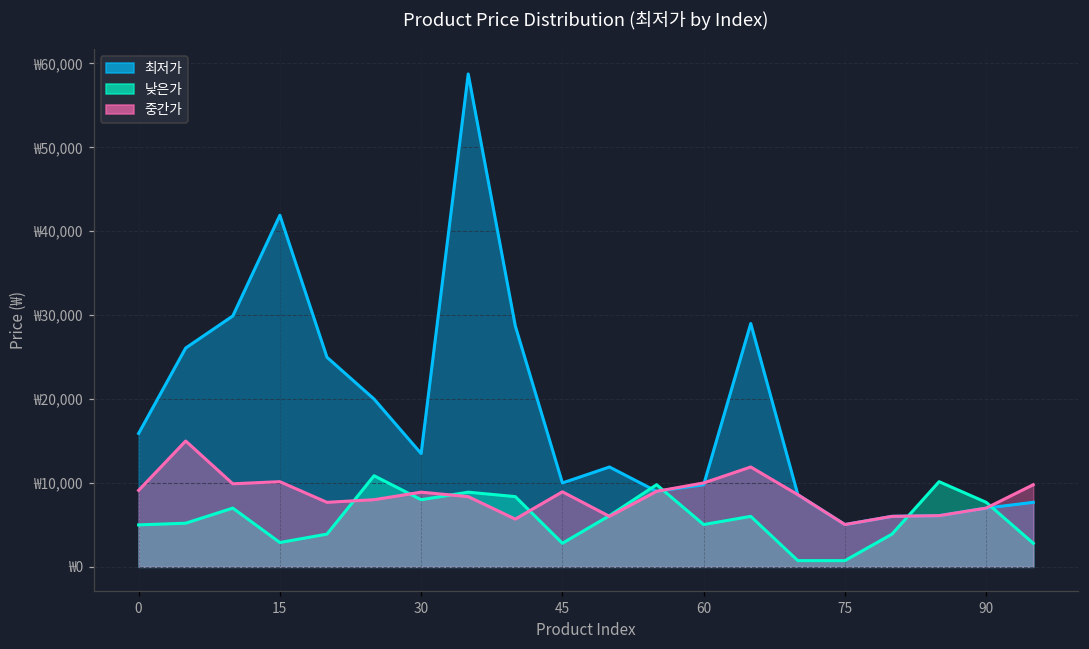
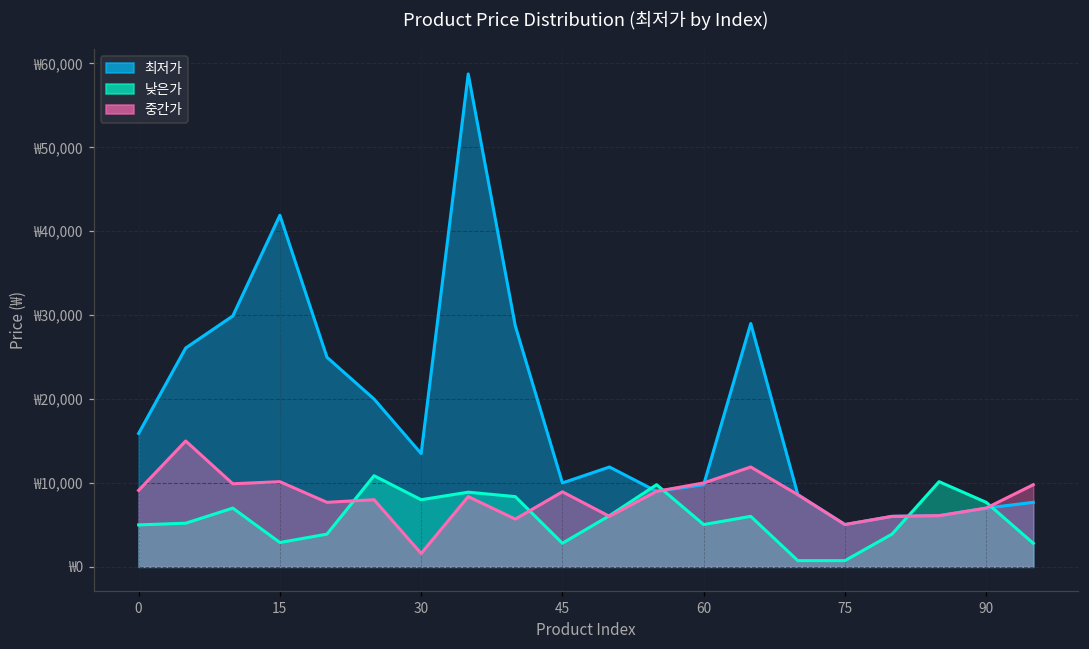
중간가, 30: ₩9,000 -> ₩2,000
